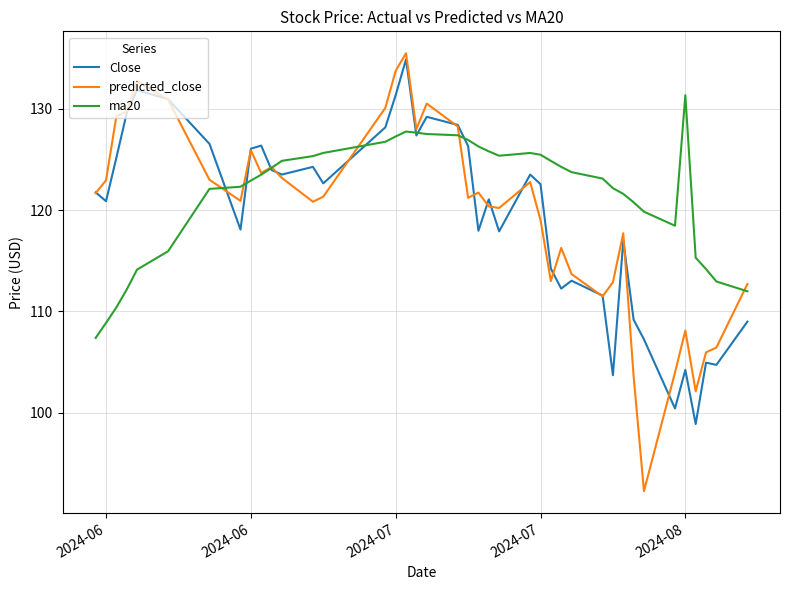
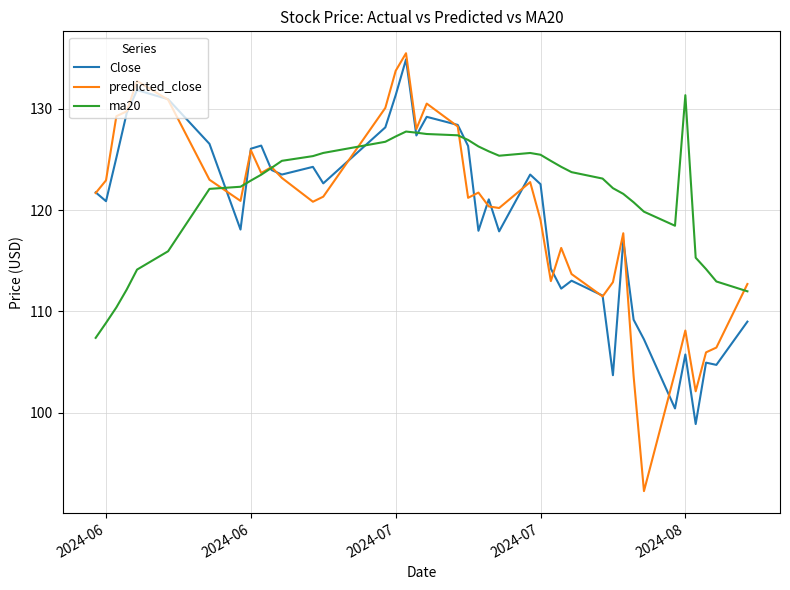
Close, 2024-08: 104.2 -> 105.7
